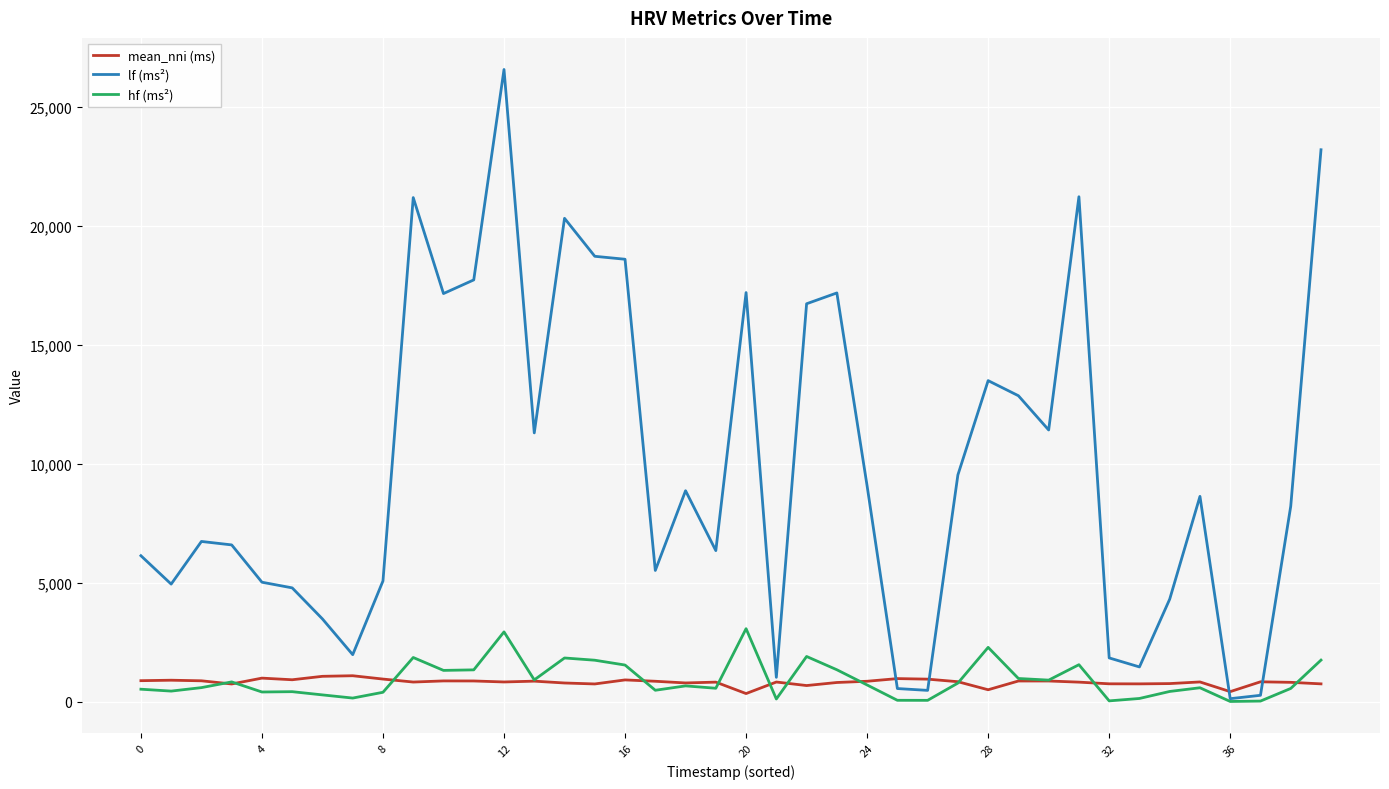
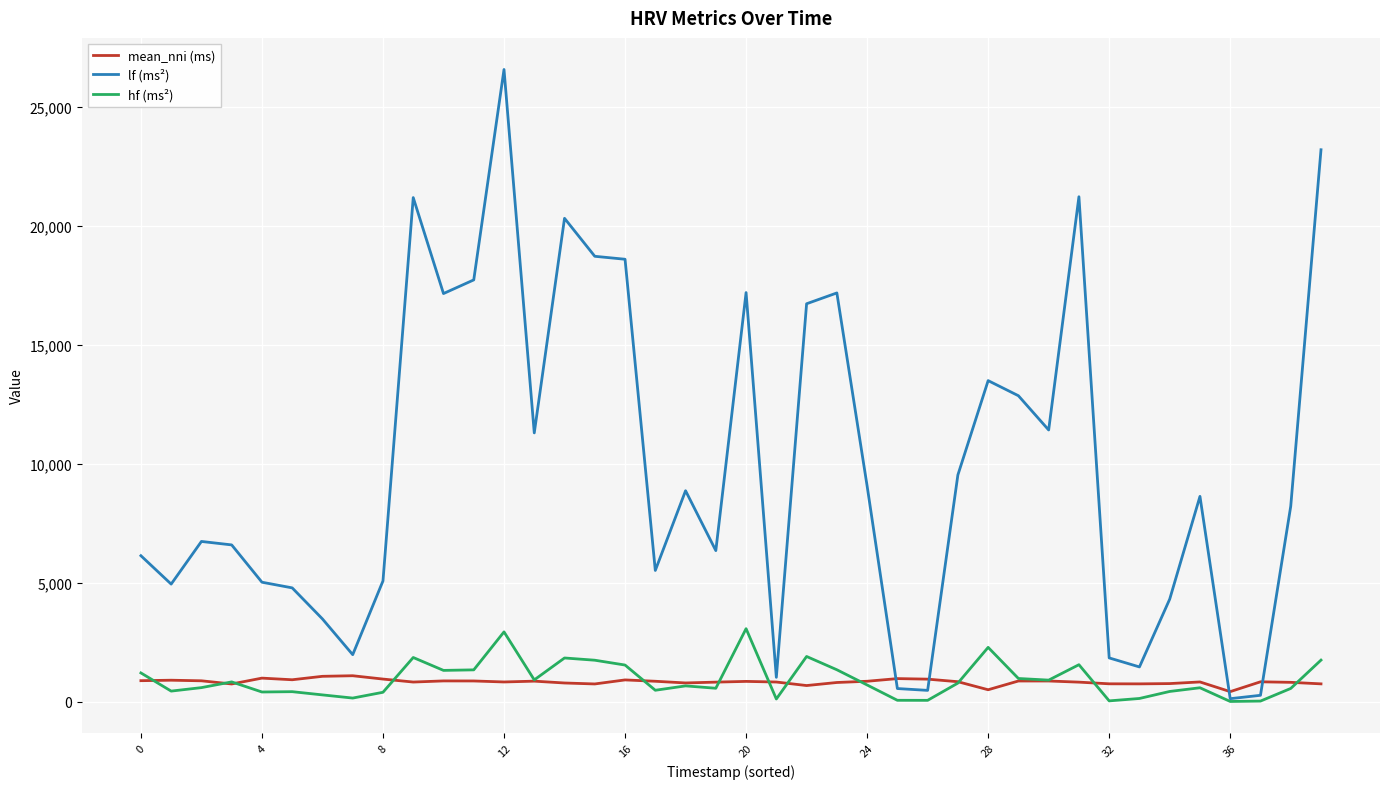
hf (ms²), 0: 500 -> 1,200
mean_nni (ms), 20: 400 -> 900
